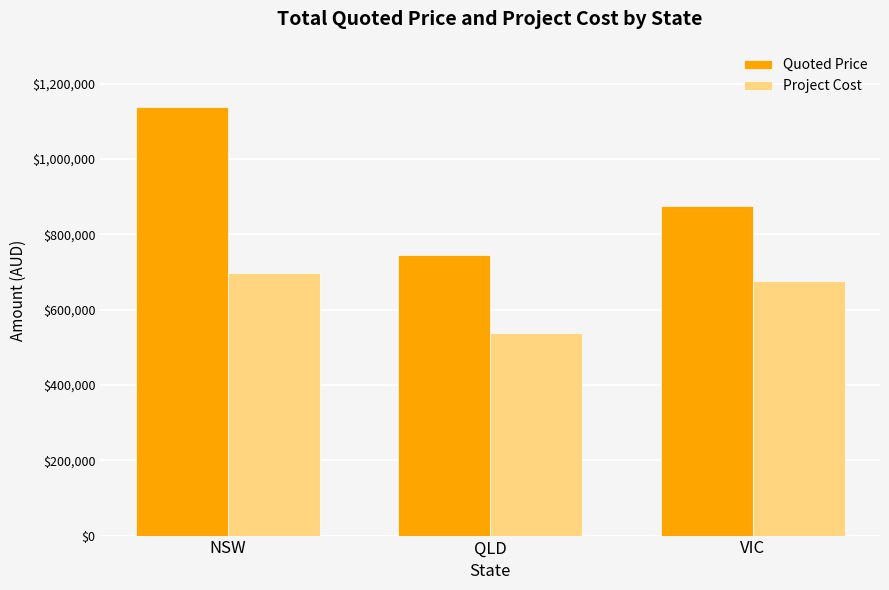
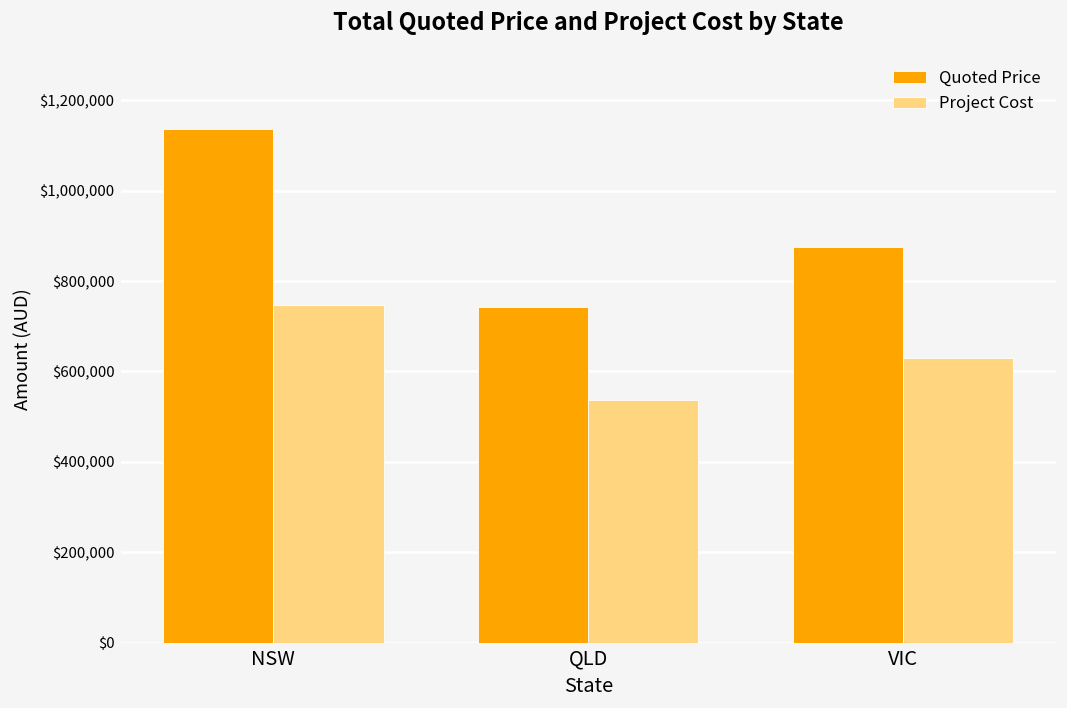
Project Cost, NSW: $700,000 -> $750,000
Project Cost, VIC: $680,000 -> $630,000
